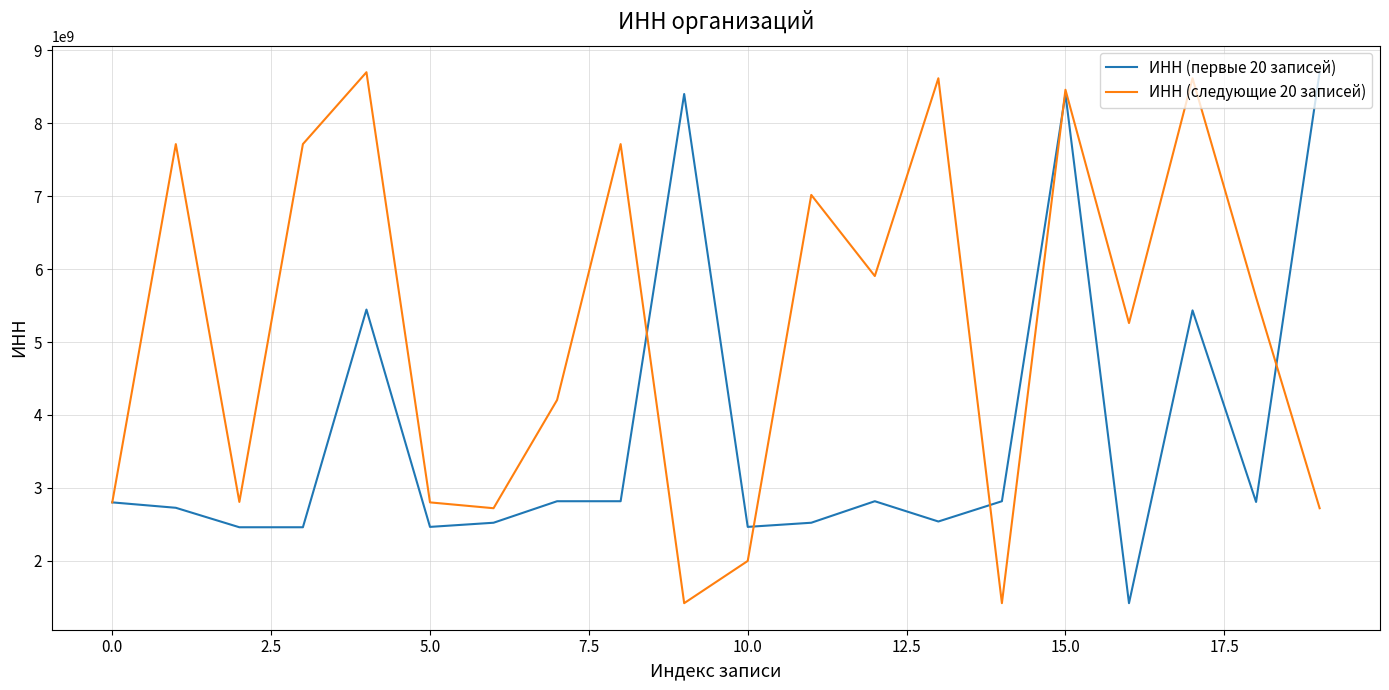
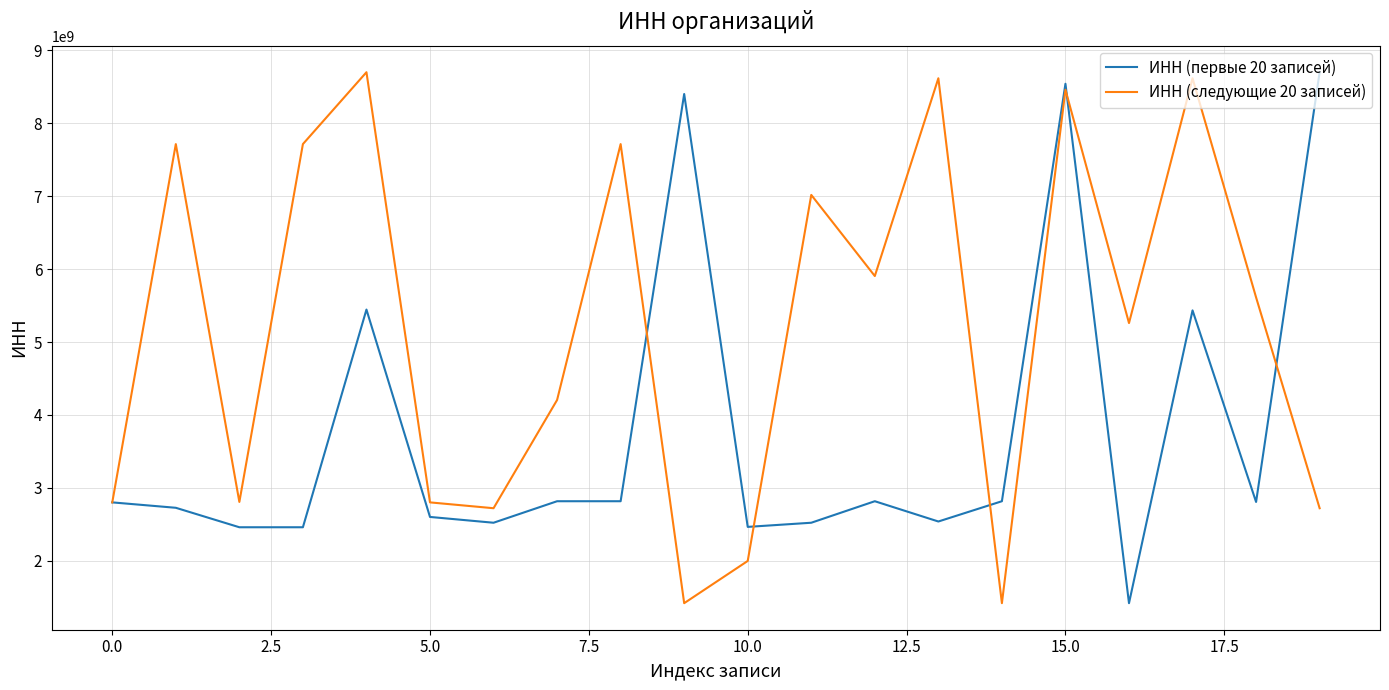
ИНН (первые 20 записей), 5.0: 2500000000 -> 2600000000
ИНН (первые 20 записей), 15.0: 8400000000 -> 8500000000
